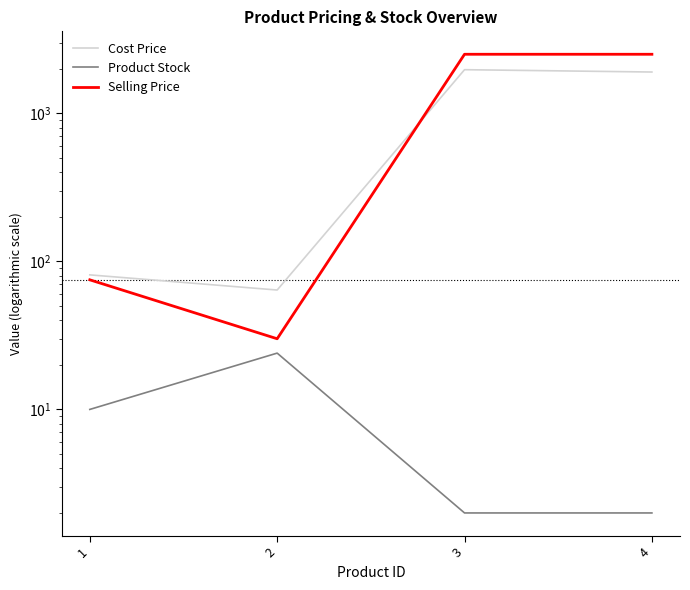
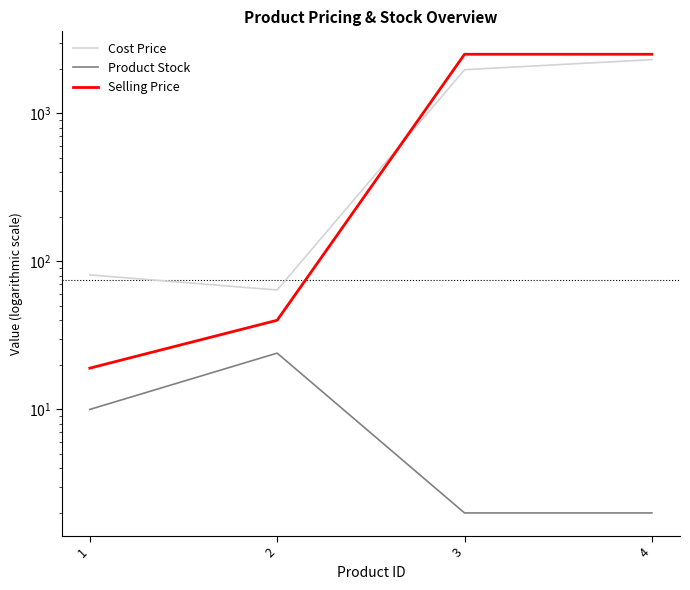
Selling Price, 1: 80 -> 19
Selling Price, 2: 30 -> 40
Cost Price, 4: 1900 -> 2300
